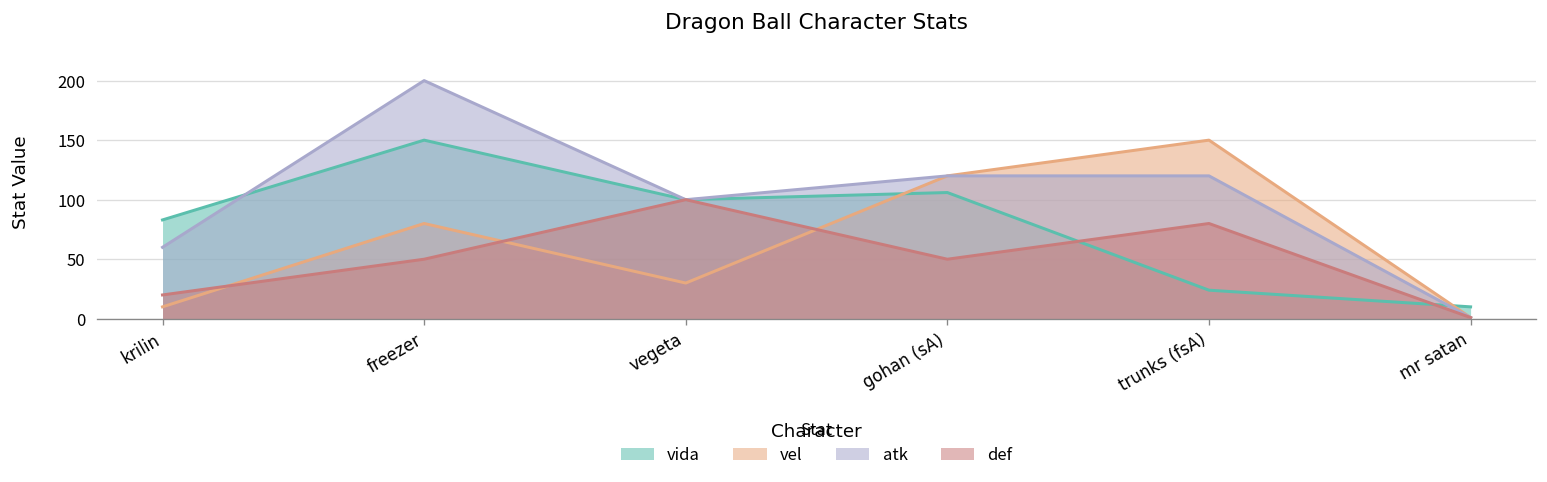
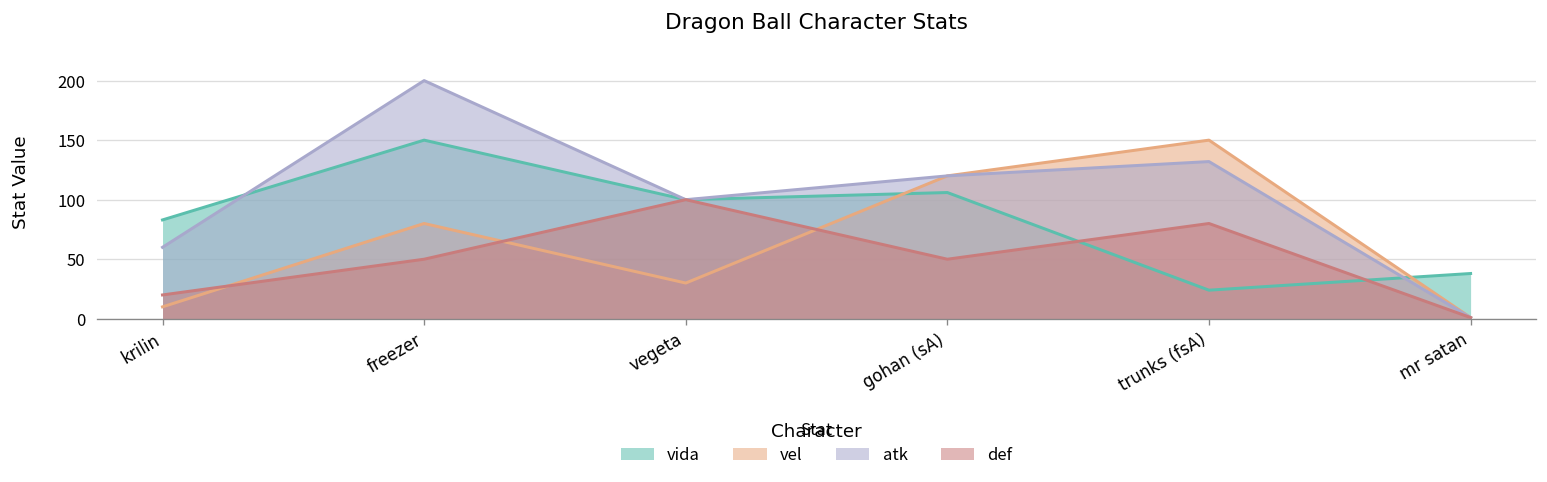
atk, trunks (fsA): 120 -> 130
vida, mr satan: 10 -> 40
